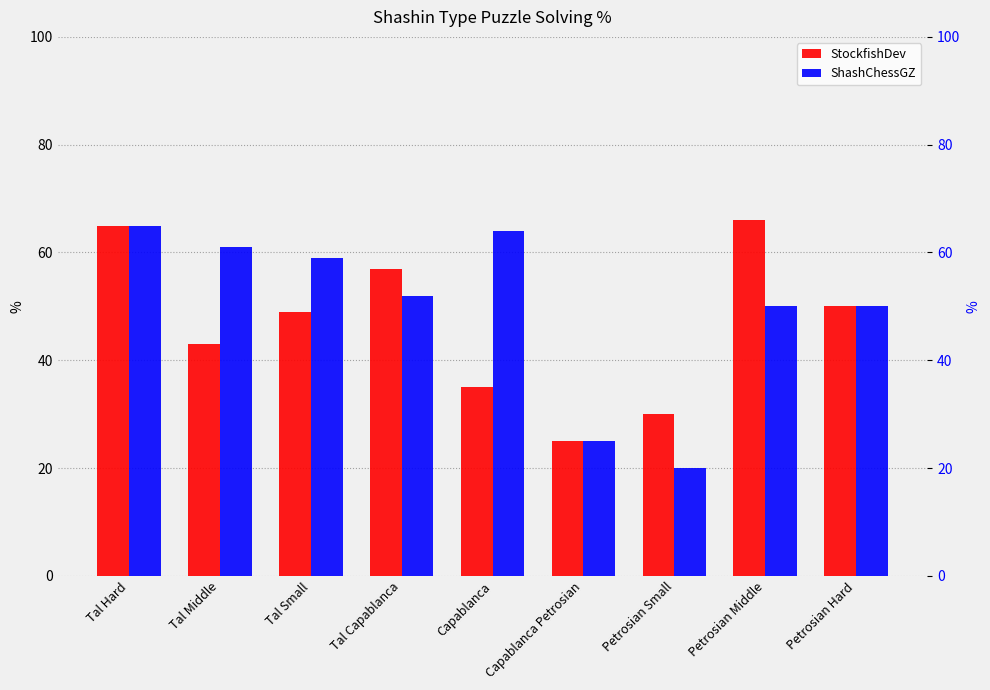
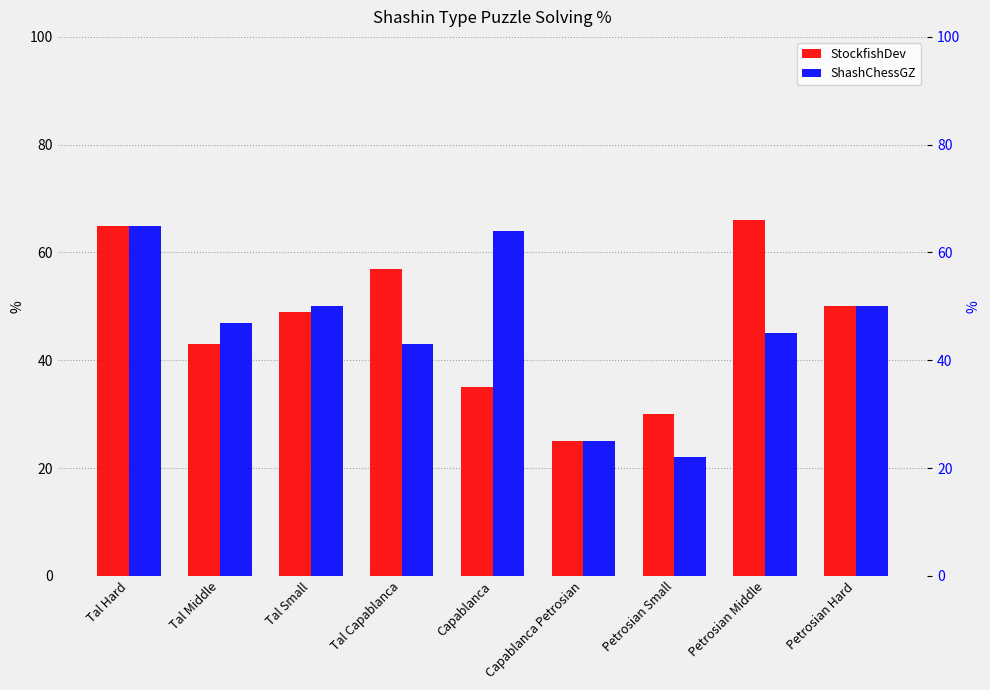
ShashChessGZ, Tal Middle: 61 -> 47
ShashChessGZ, Tal Small: 59 -> 50
ShashChessGZ, Tal Capablanca: 52 -> 43
ShashChessGZ, Petrosian Small: 20 -> 22
ShashChessGZ, Petrosian Middle: 50 -> 45
